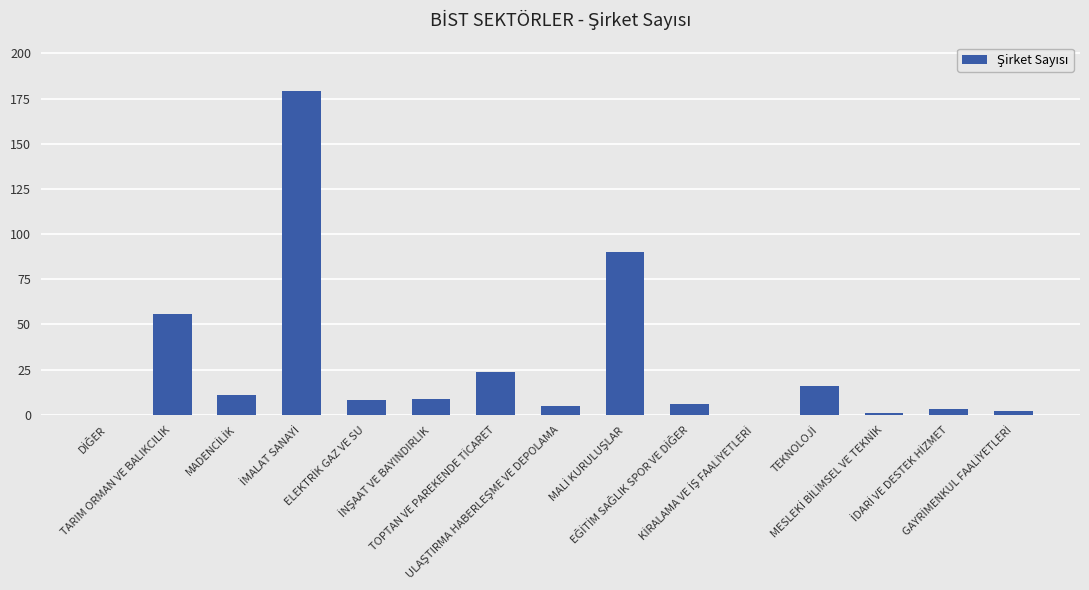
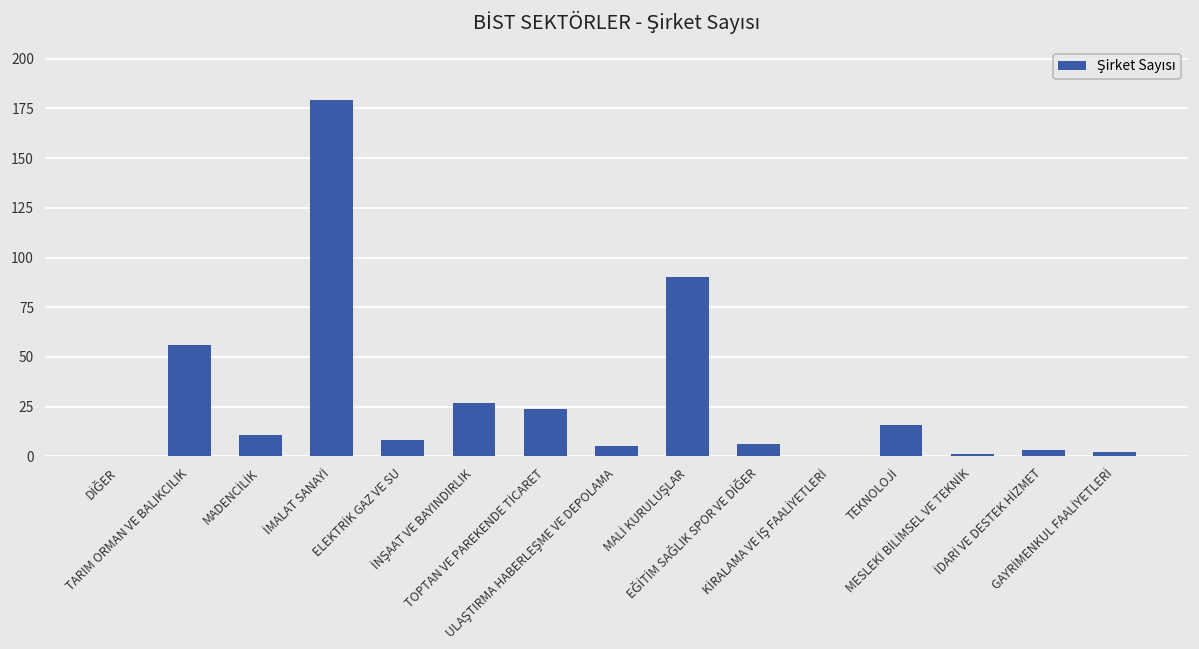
İNŞAAT VE BAYINDIRLIK: 9 -> 27
